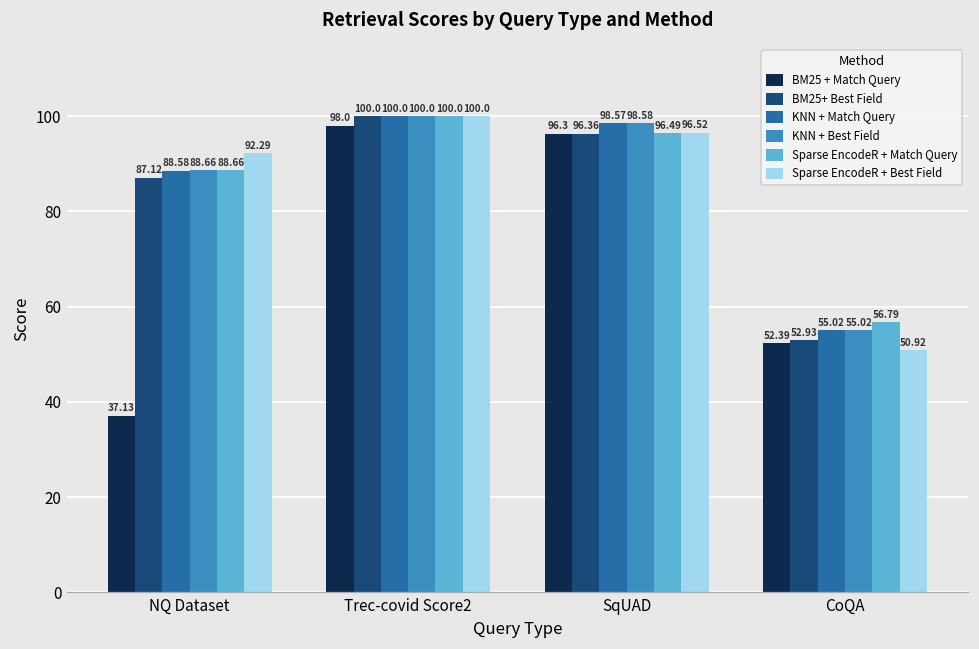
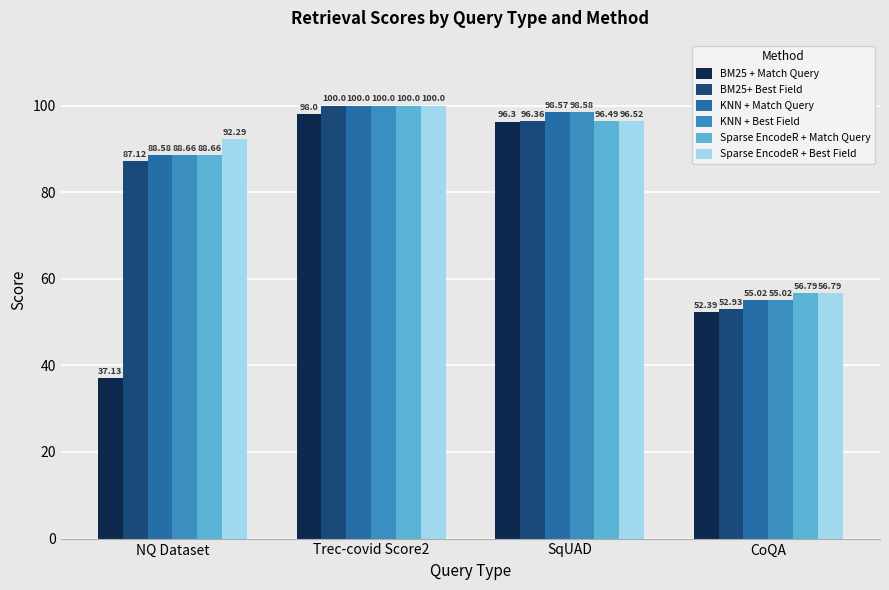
Sparse EncodeR + Best Field, CoQA: 50.92 -> 56.79
